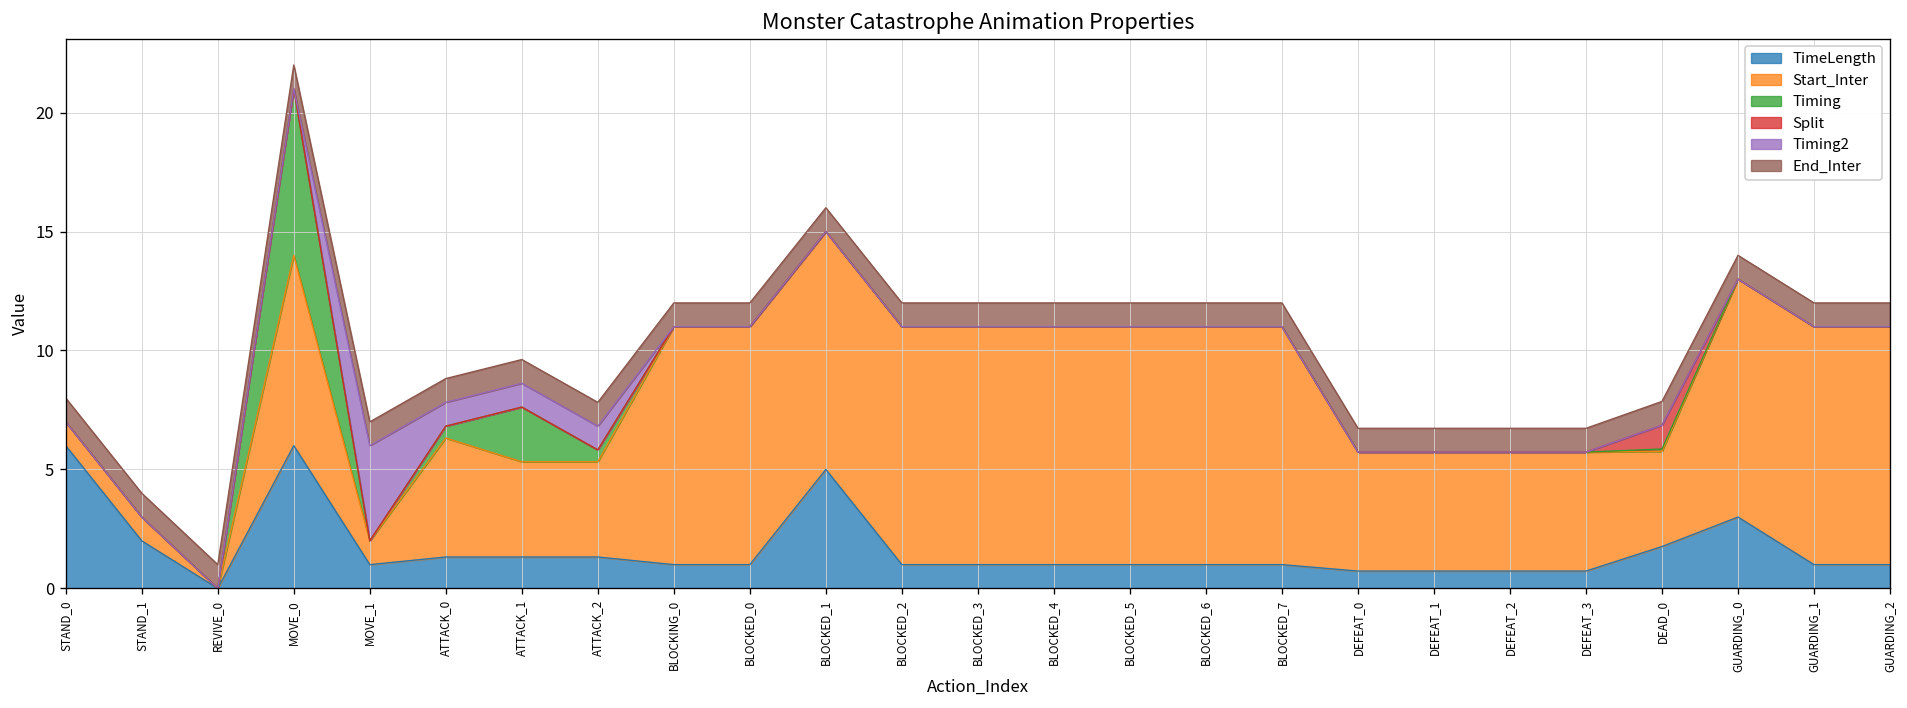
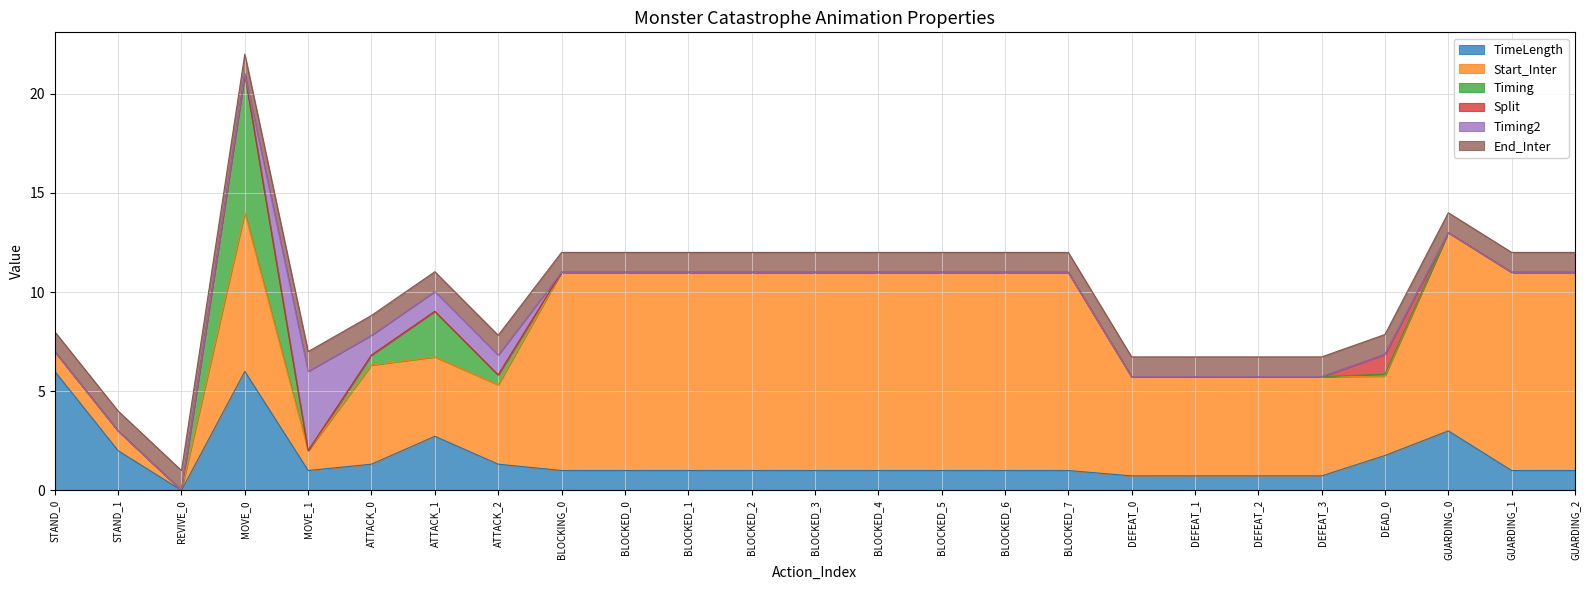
TimeLength, ATTACK_1: 1.3 -> 2.7
TimeLength, BLOCKED_1: 5 -> 1
